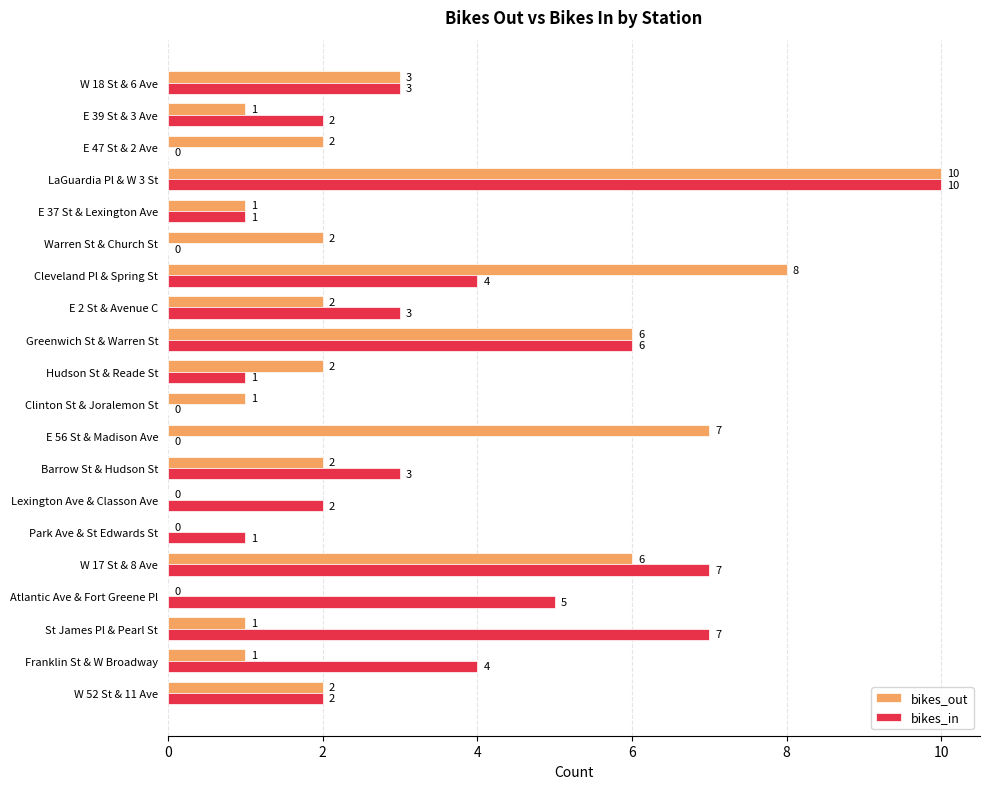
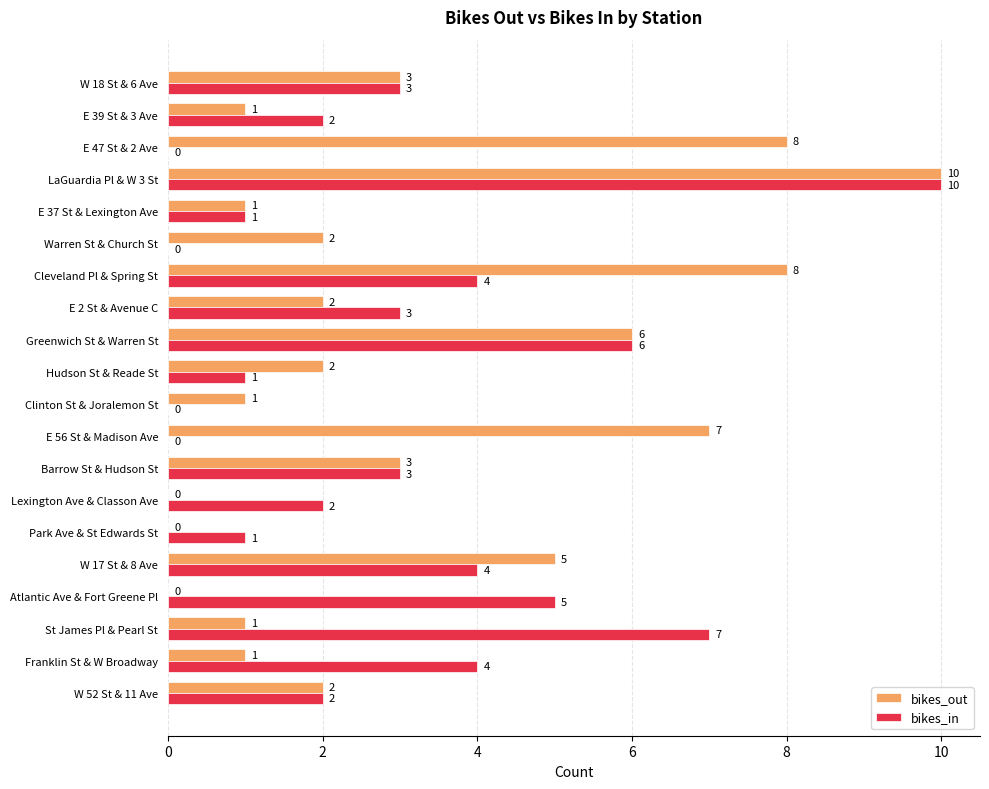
bikes_out, E 47 St & 2 Ave: 2 -> 8
bikes_out, Barrow St & Hudson St: 2 -> 3
bikes_out, W 17 St & 8 Ave: 6 -> 5
bikes_in, W 17 St & 8 Ave: 7 -> 4
